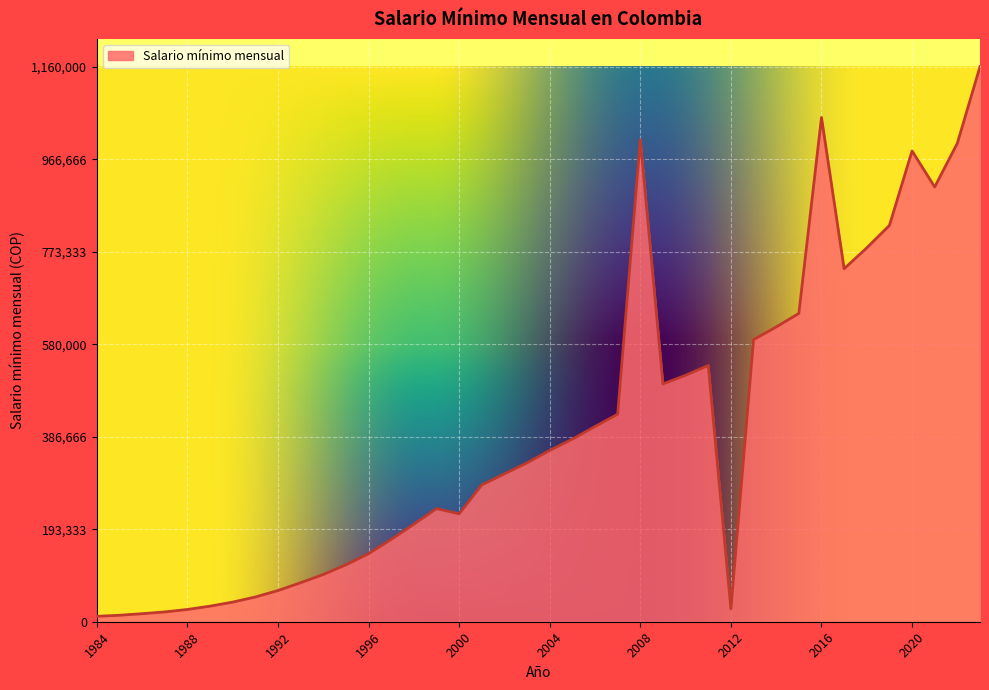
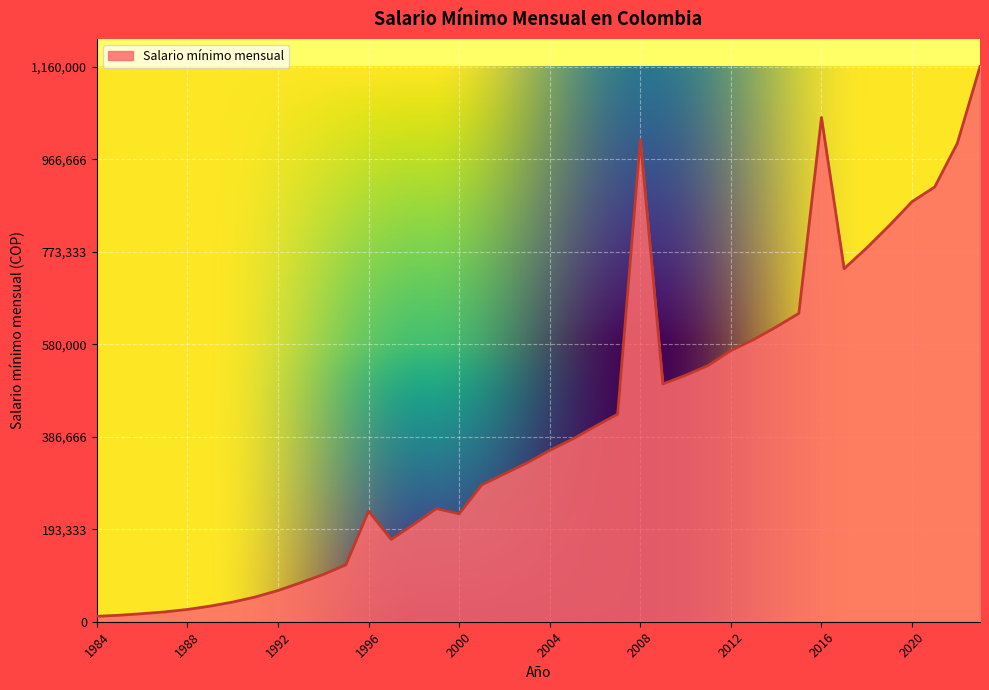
1996: 140,000 -> 230,000
2012: 30,000 -> 570,000
2020: 980,000 -> 880,000
